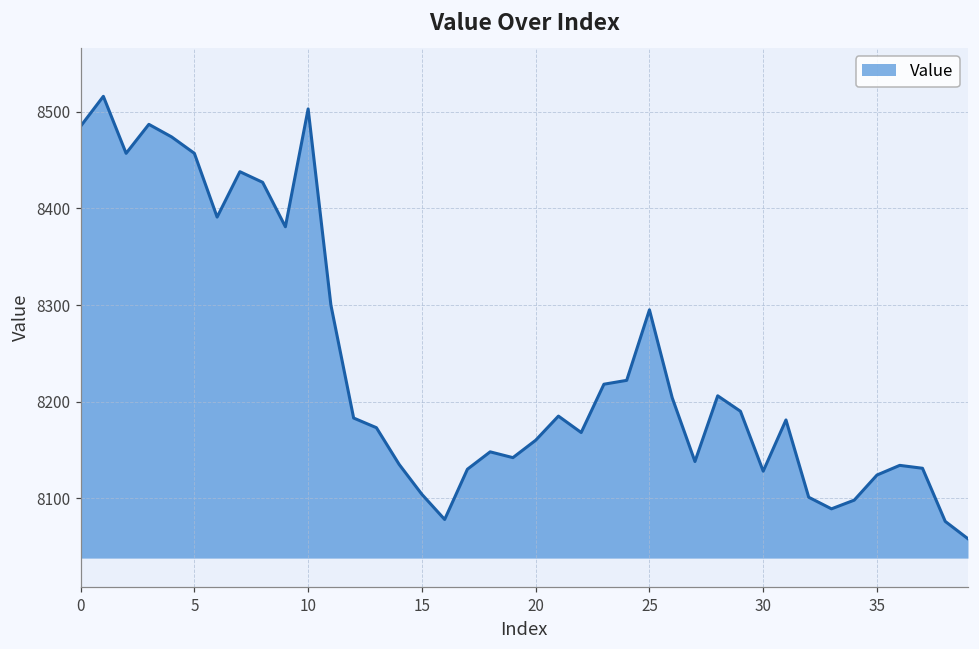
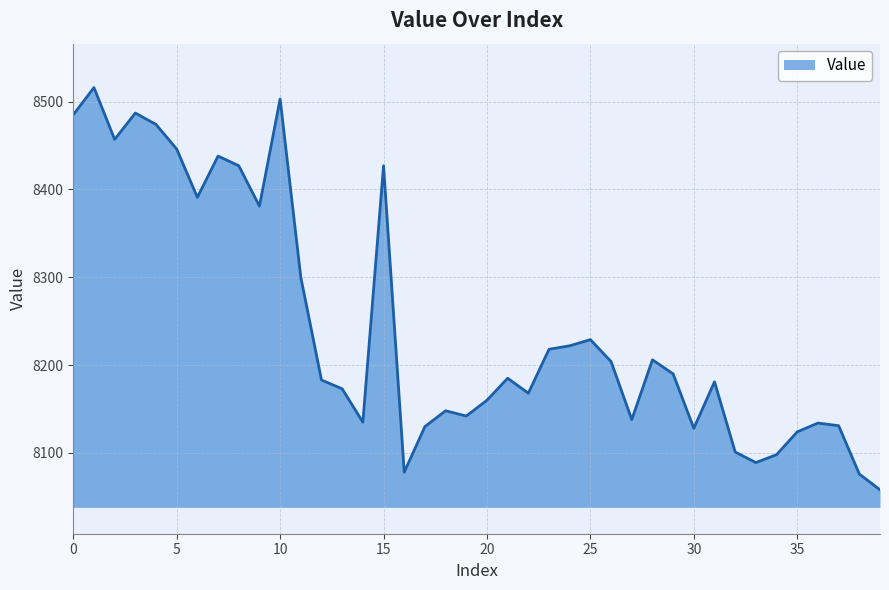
5: 8460 -> 8450
15: 8100 -> 8430
25: 8300 -> 8230
